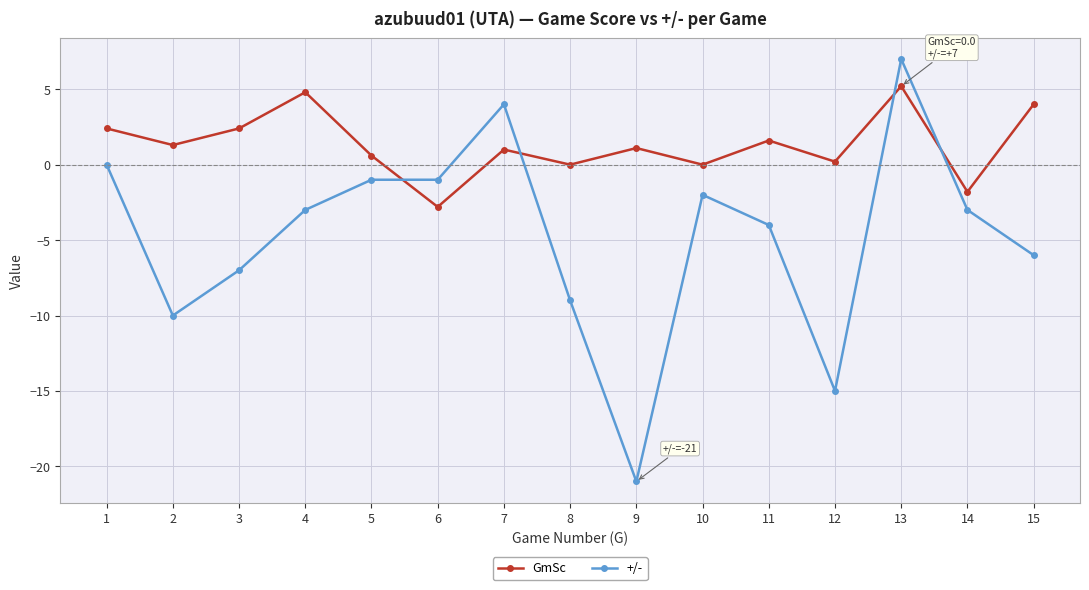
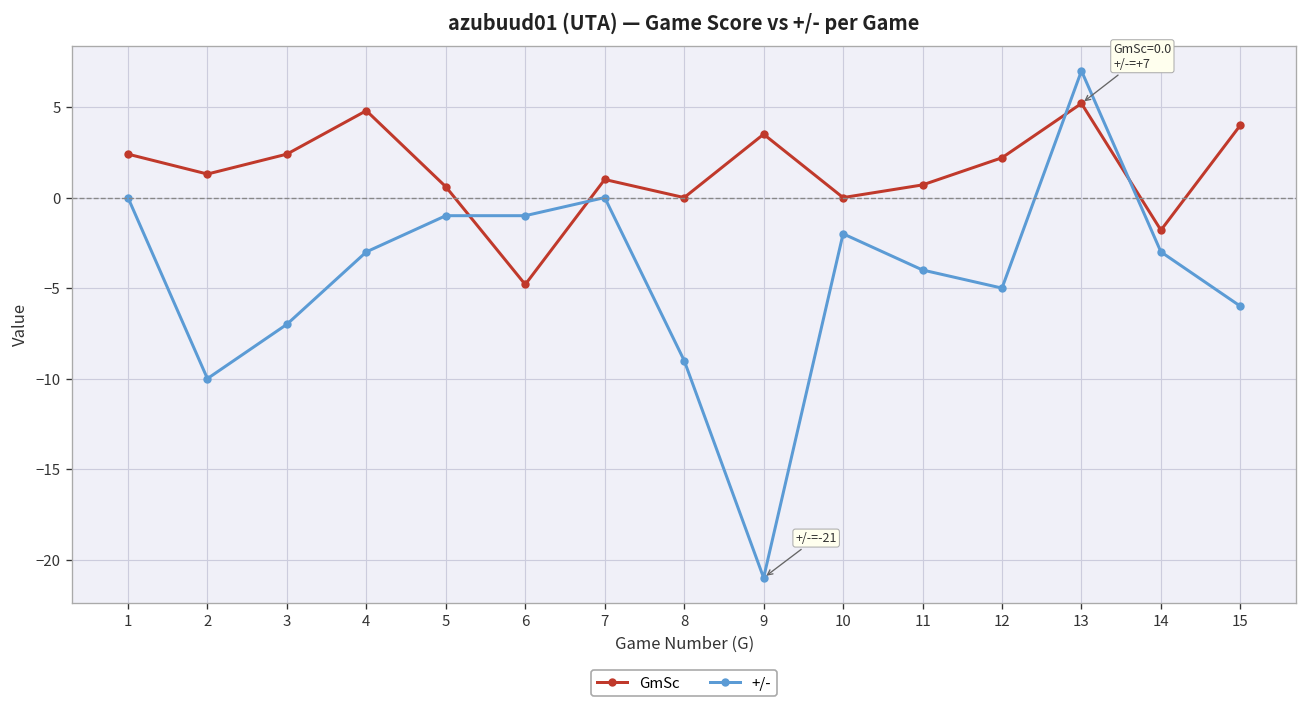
GmSc, 6: -2.8 -> -4.8
+/-, 7: 4 -> 0
GmSc, 9: 1.1 -> 3.5
GmSc, 11: 1.6 -> 0.7
GmSc, 12: 0.2 -> 2.2
+/-, 12: -15 -> -5
